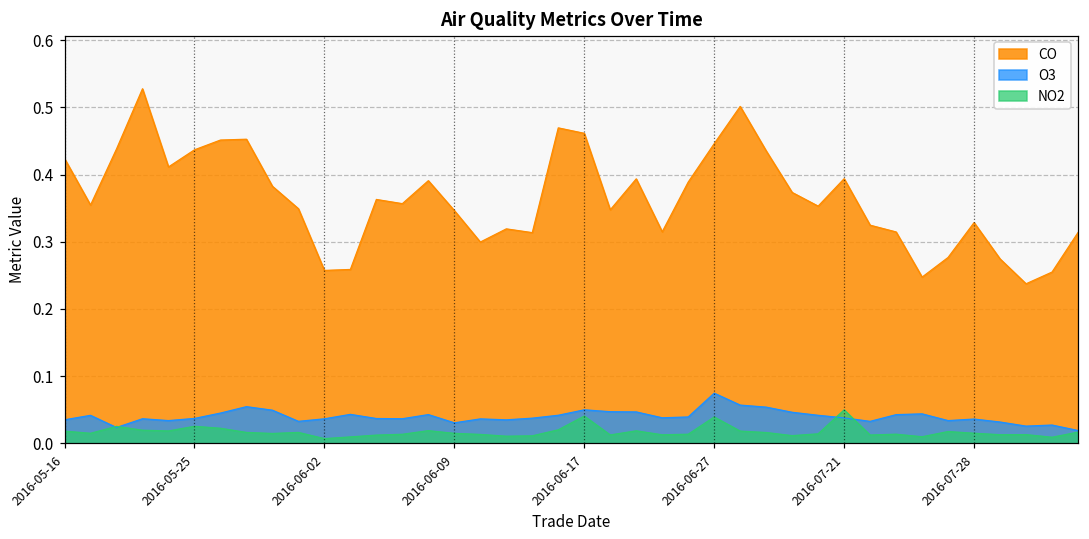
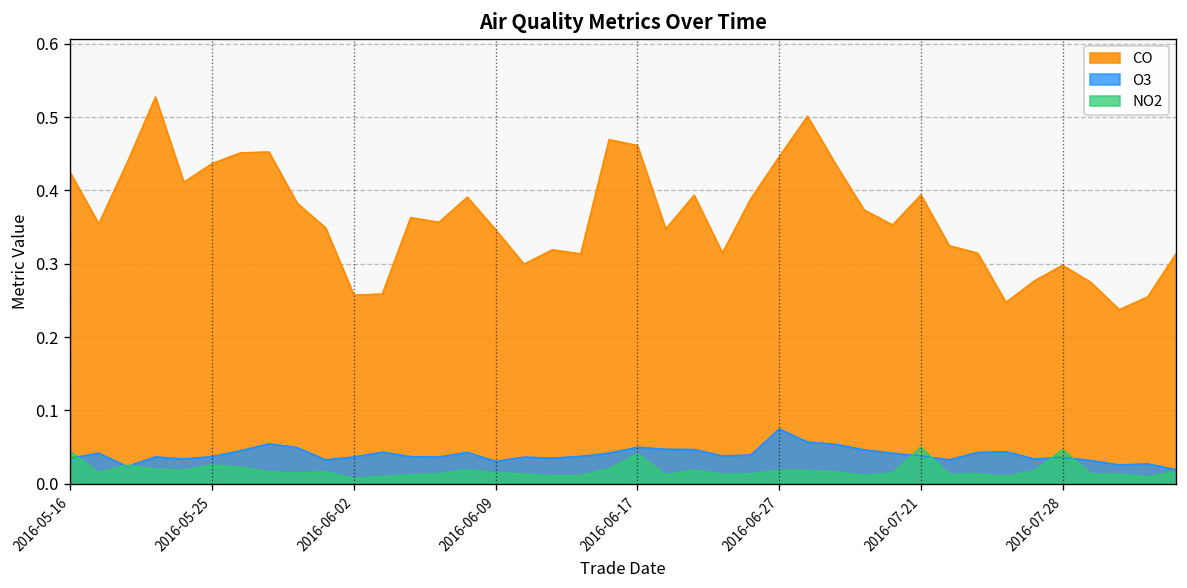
NO2, 2016-05-16: 0.02 -> 0.04
NO2, 2016-06-27: 0.04 -> 0.02
CO, 2016-07-28: 0.33 -> 0.30
NO2, 2016-07-28: 0.02 -> 0.05
